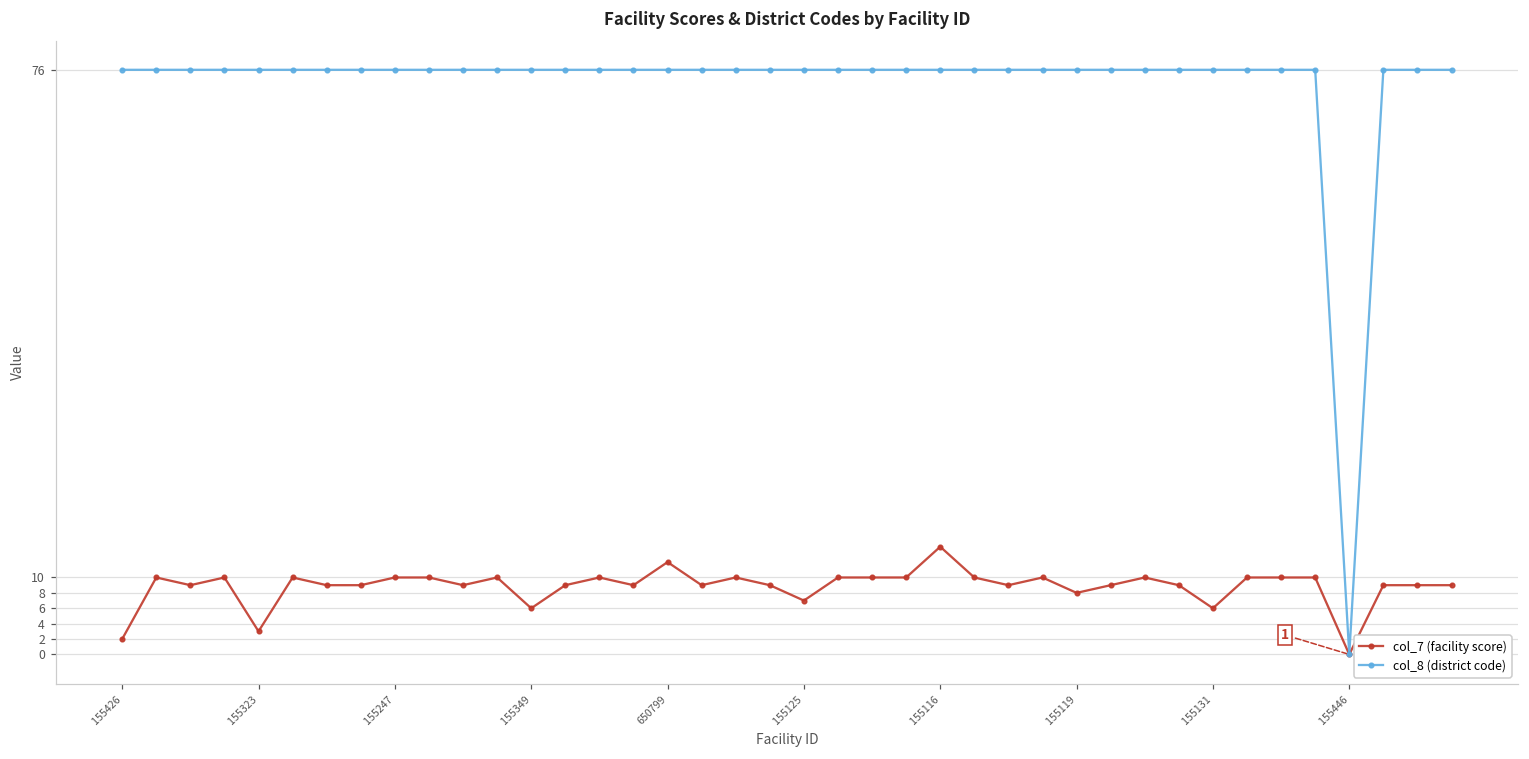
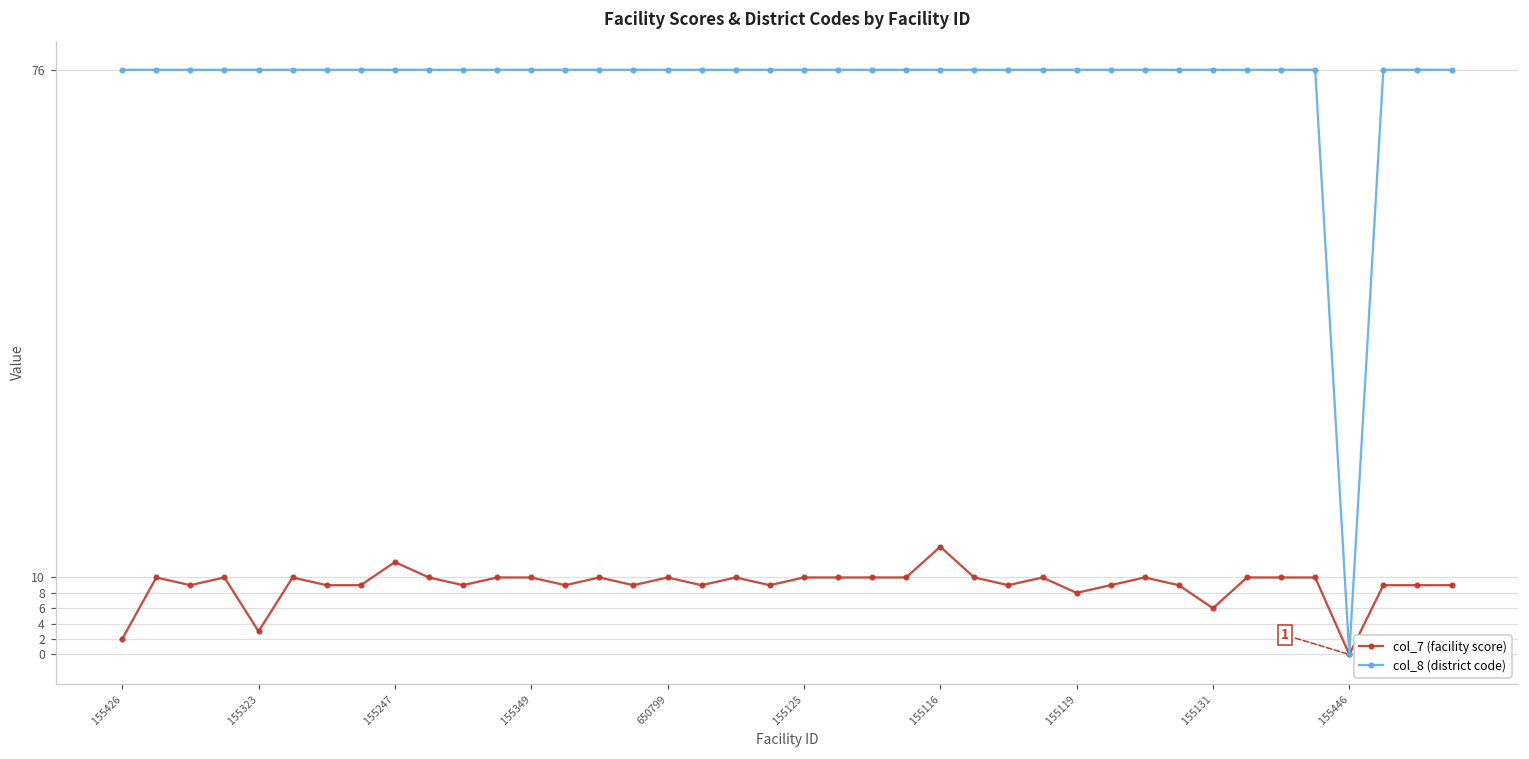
col_7 (facility score), 155247: 10 -> 12
col_7 (facility score), 155349: 6 -> 10
col_7 (facility score), 650799: 12 -> 10
col_7 (facility score), 155125: 7 -> 10
